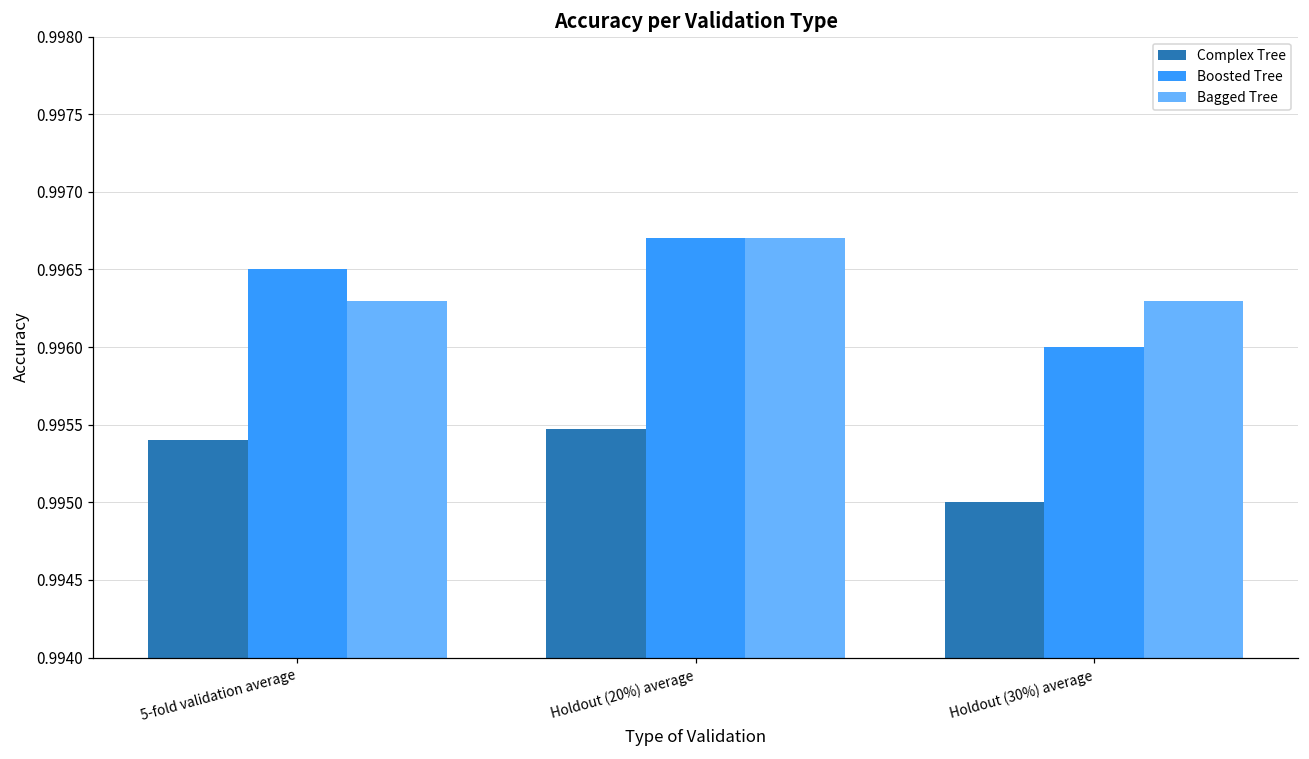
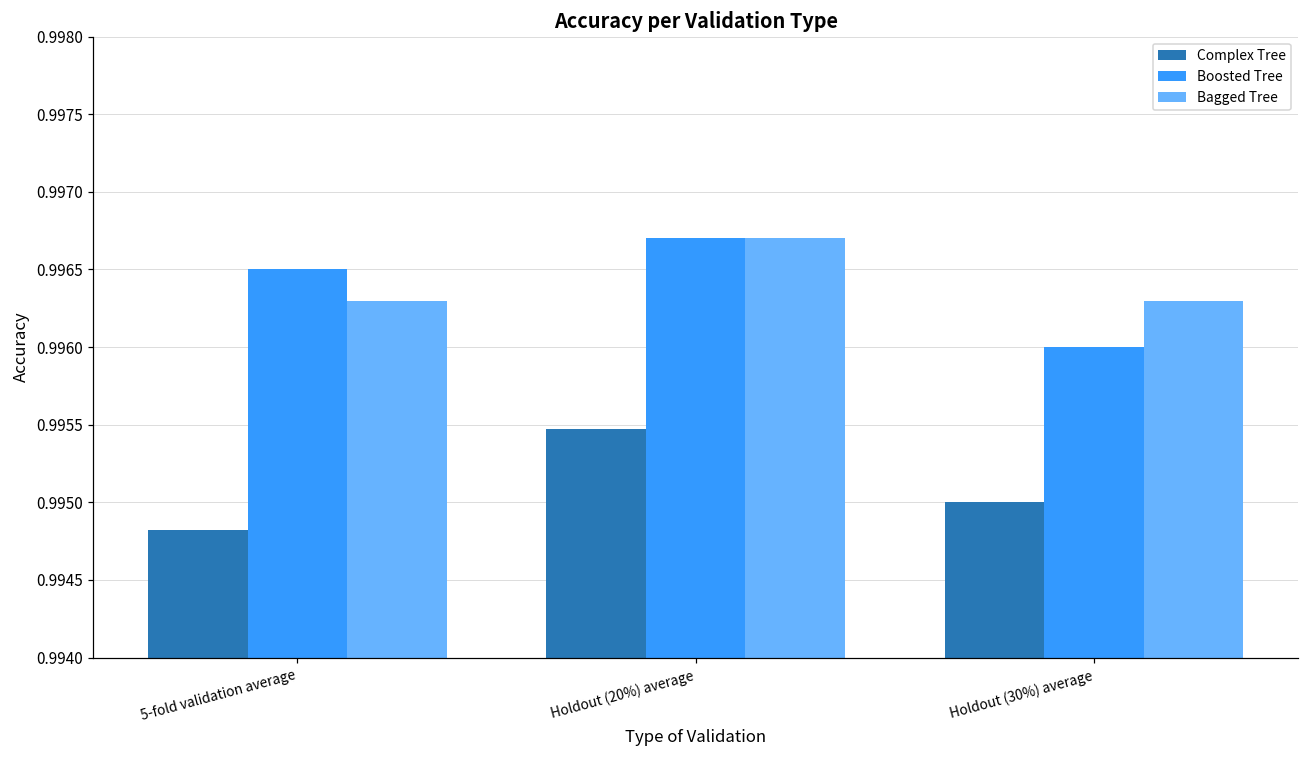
Complex Tree, 5-fold validation average: 0.99540 -> 0.99482
